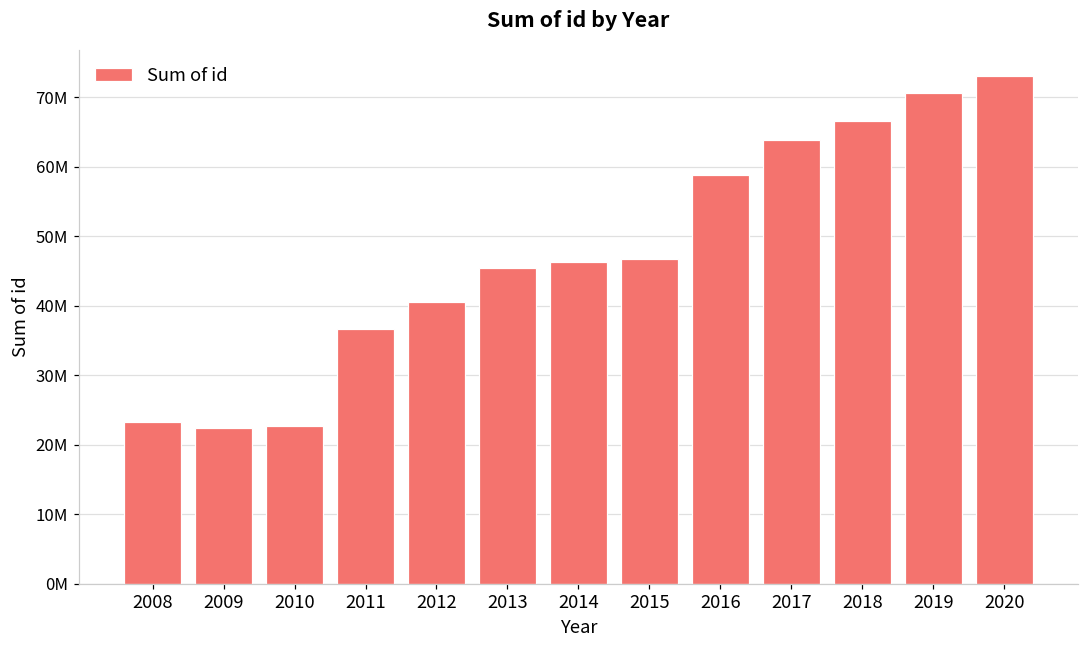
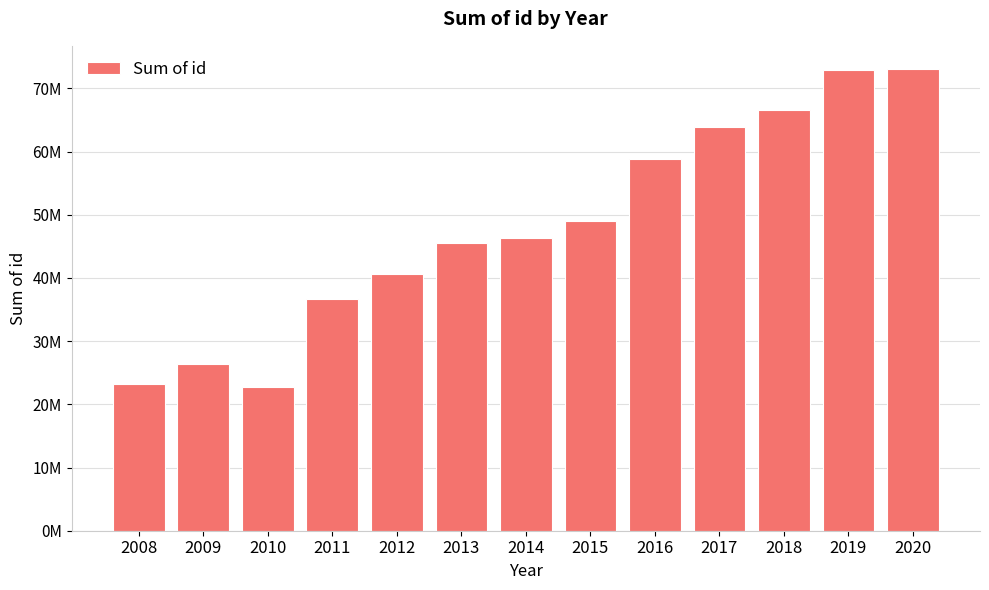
2009: 22000000 -> 26000000
2015: 47000000 -> 49000000
2019: 71000000 -> 73000000
